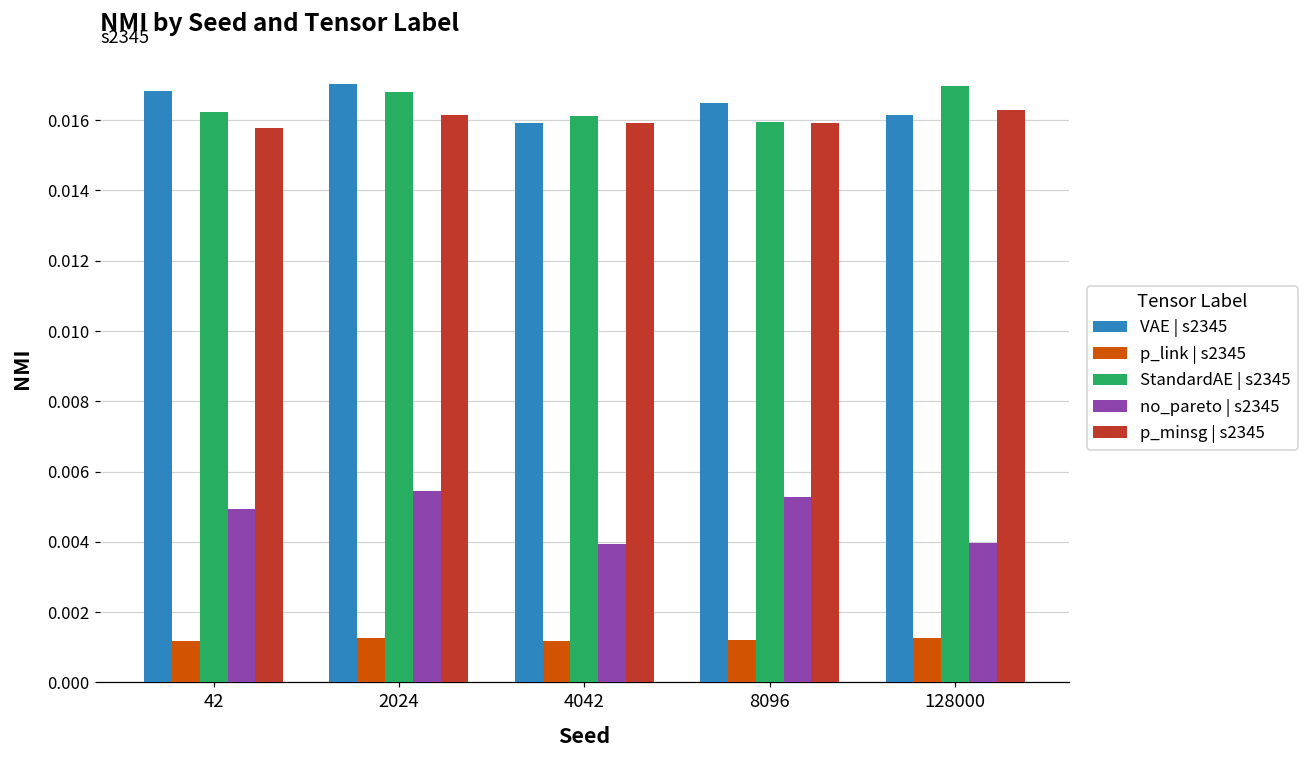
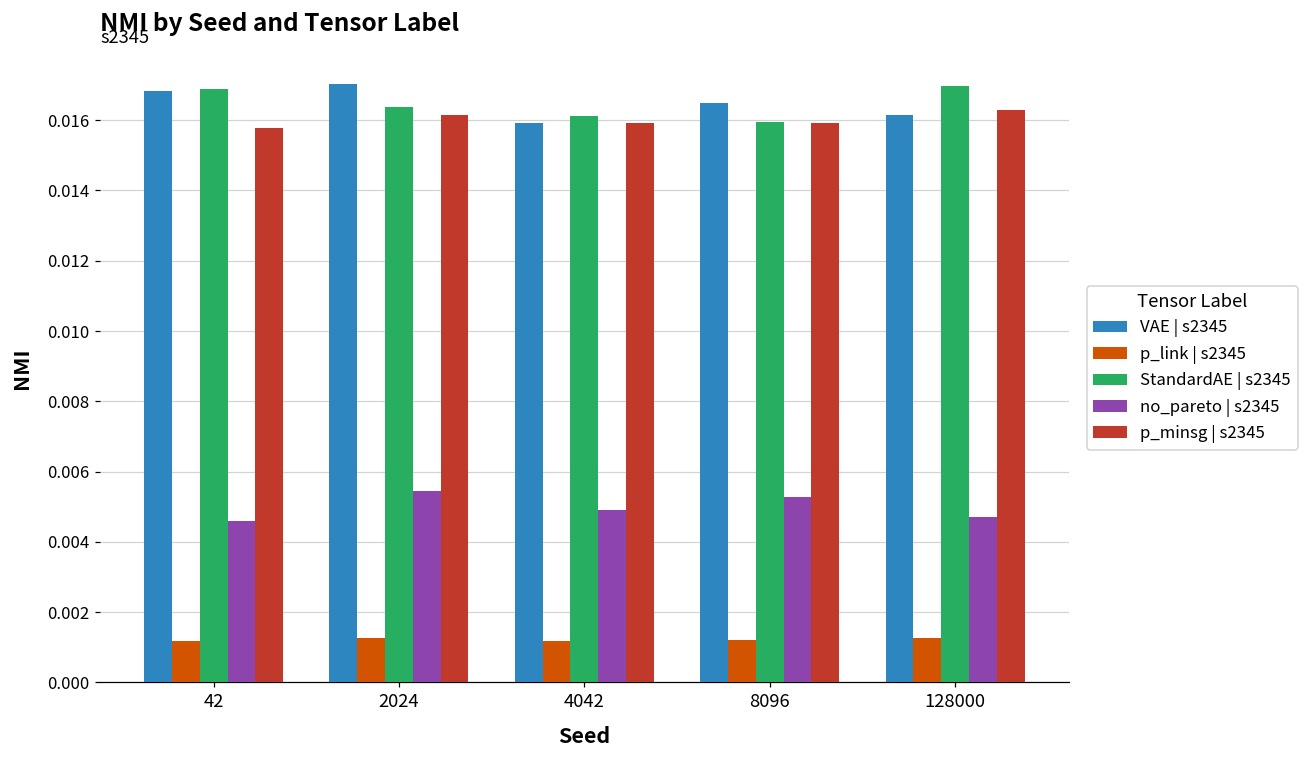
StandardAE | s2345, 42: 0.0162 -> 0.0169
no_pareto | s2345, 42: 0.0049 -> 0.0046
StandardAE | s2345, 2024: 0.0168 -> 0.0164
no_pareto | s2345, 4042: 0.0039 -> 0.0049
no_pareto | s2345, 128000: 0.0040 -> 0.0047
